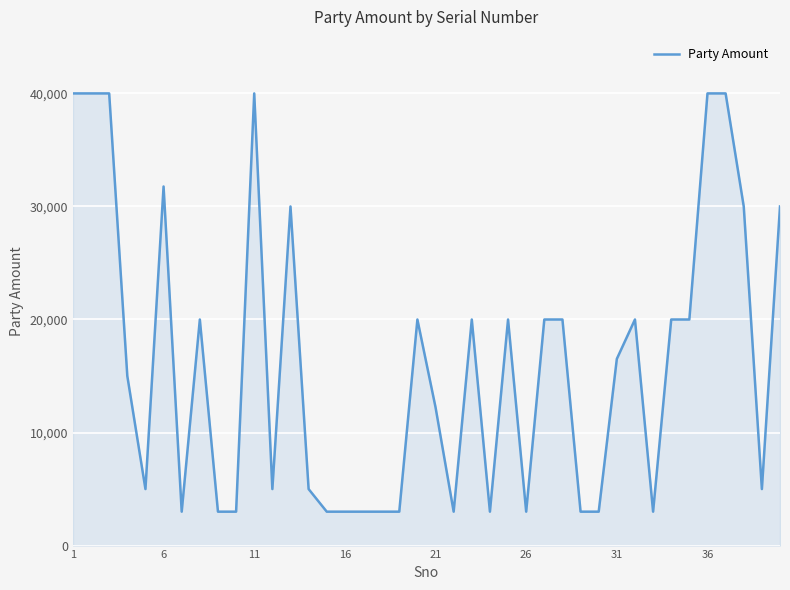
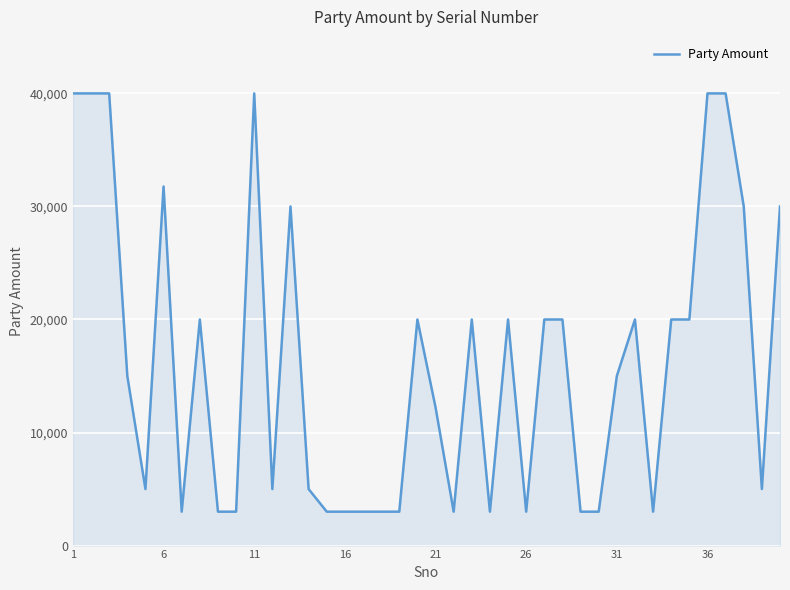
31: 16,500 -> 15,000
